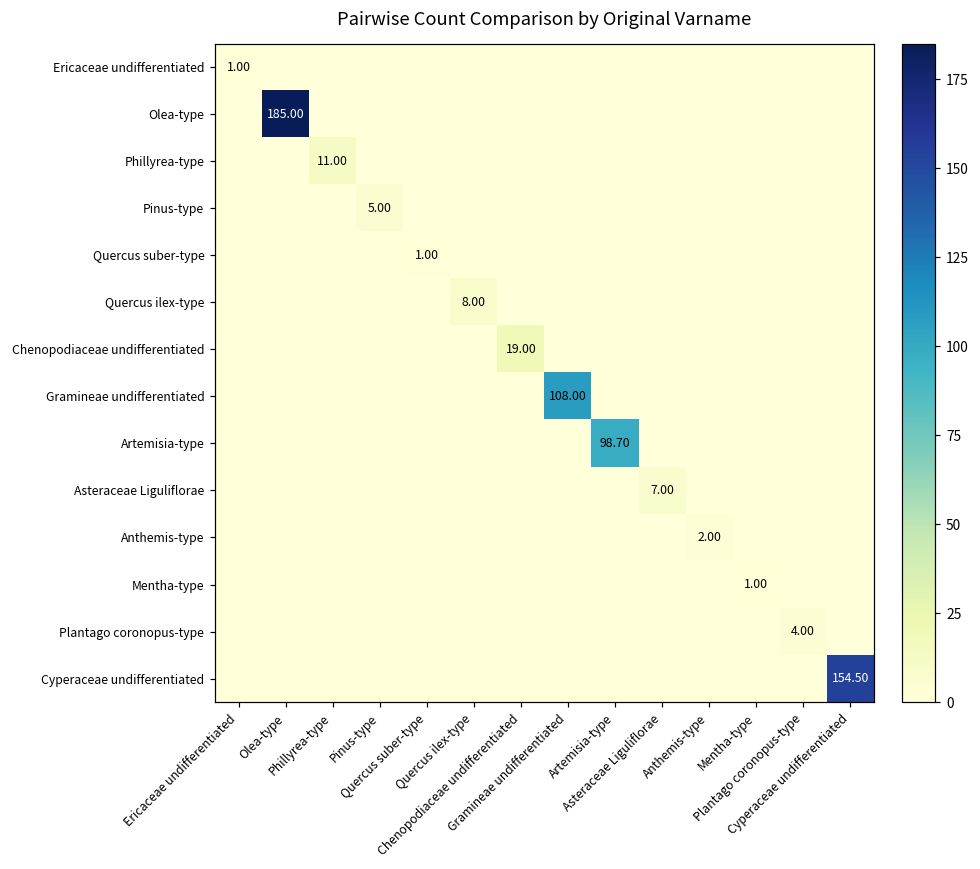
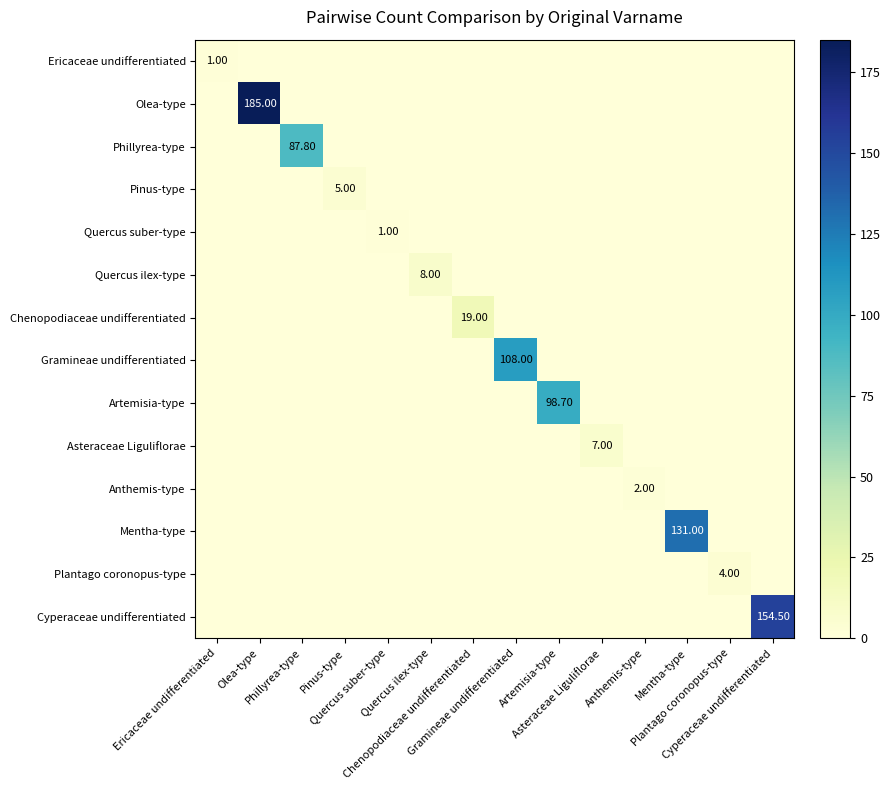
Phillyrea-type, Phillyrea-type: 11.00 -> 87.80
Mentha-type, Mentha-type: 1.00 -> 131.00
